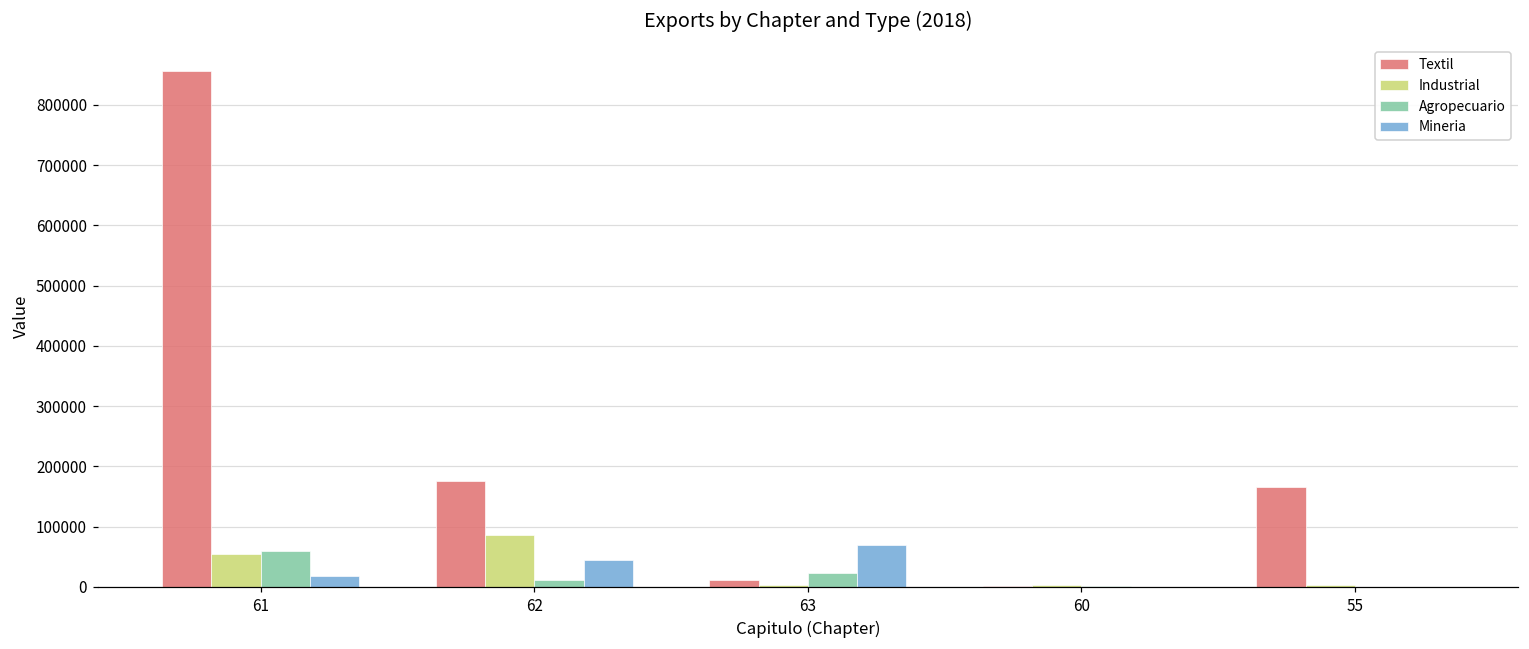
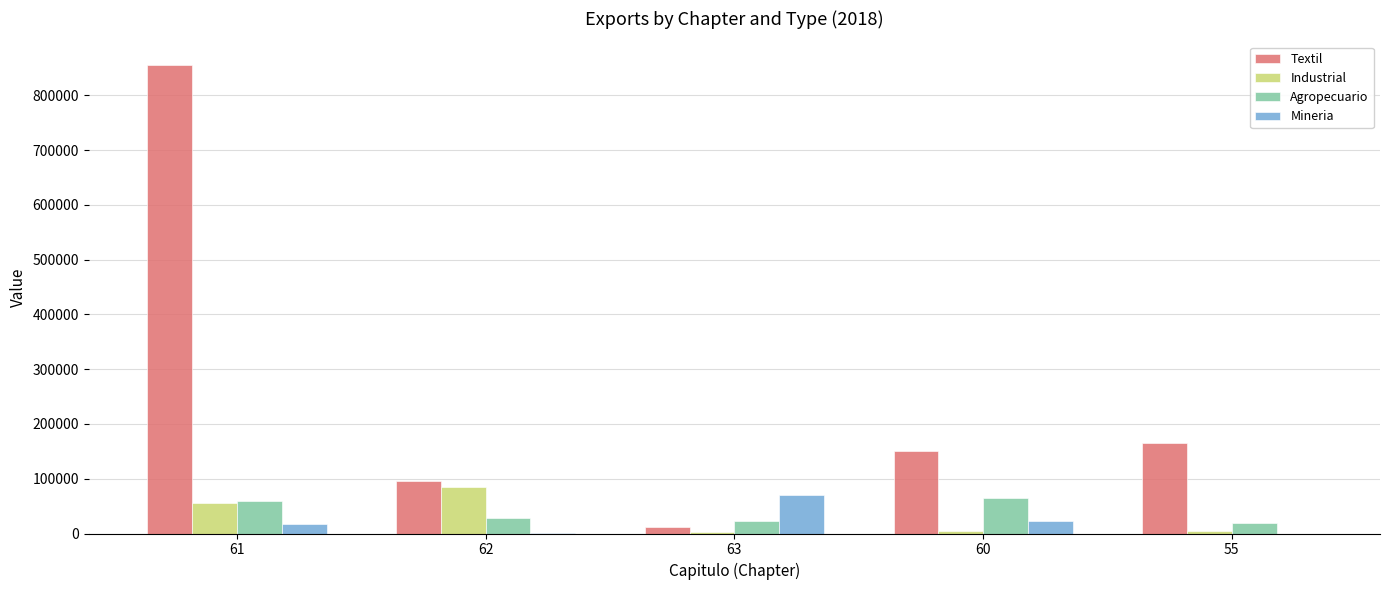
Textil, 62: 180000 -> 100000
Agropecuario, 62: 10000 -> 30000
Mineria, 62: 40000 -> 0
Textil, 60: 0 -> 150000
Agropecuario, 60: 0 -> 70000
Mineria, 60: 0 -> 20000
Agropecuario, 55: 0 -> 20000
